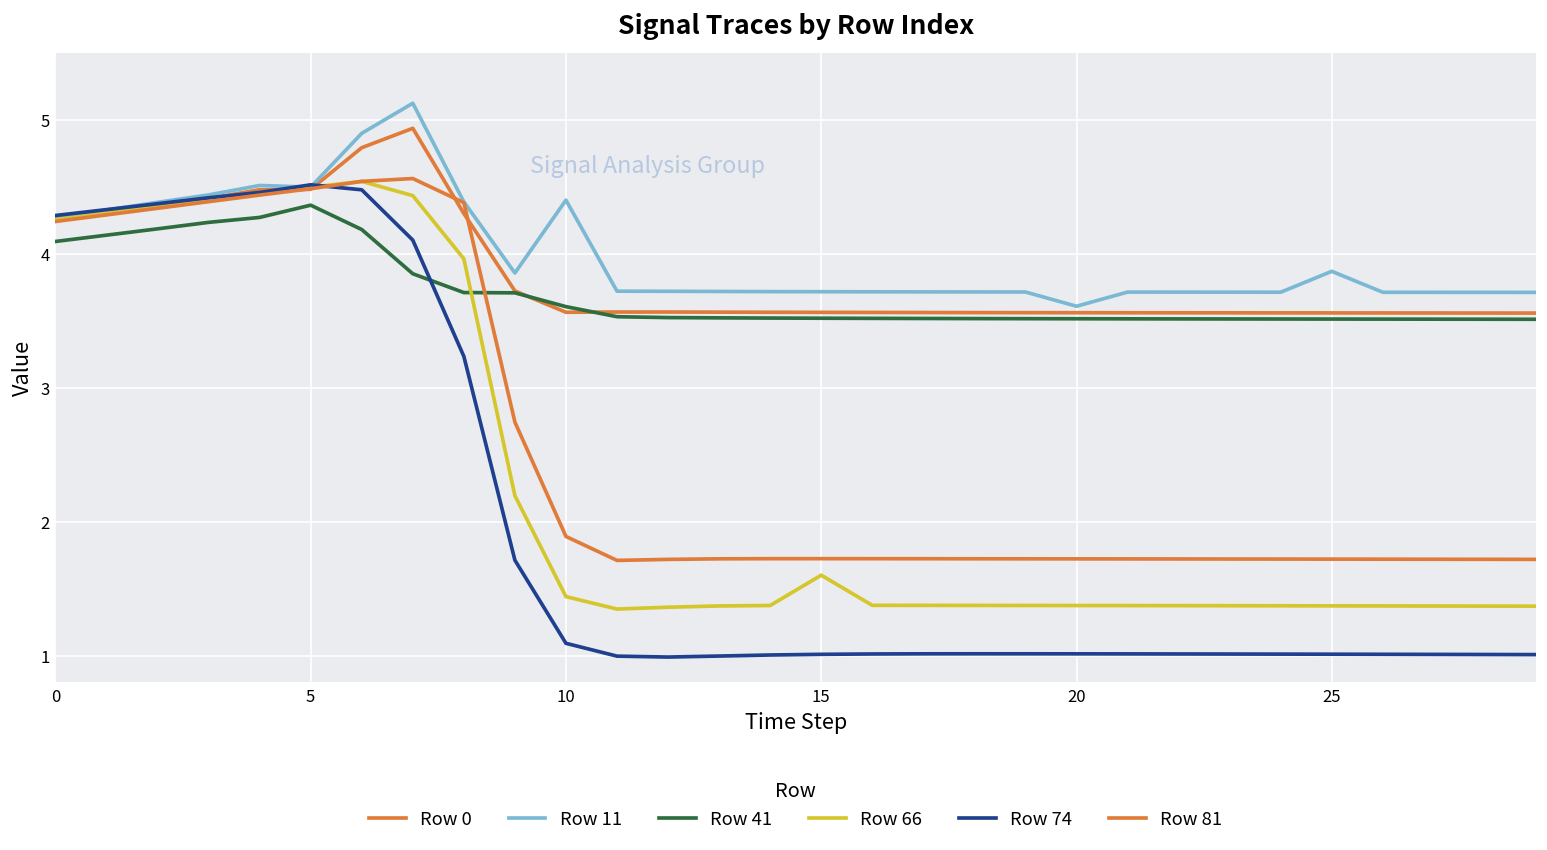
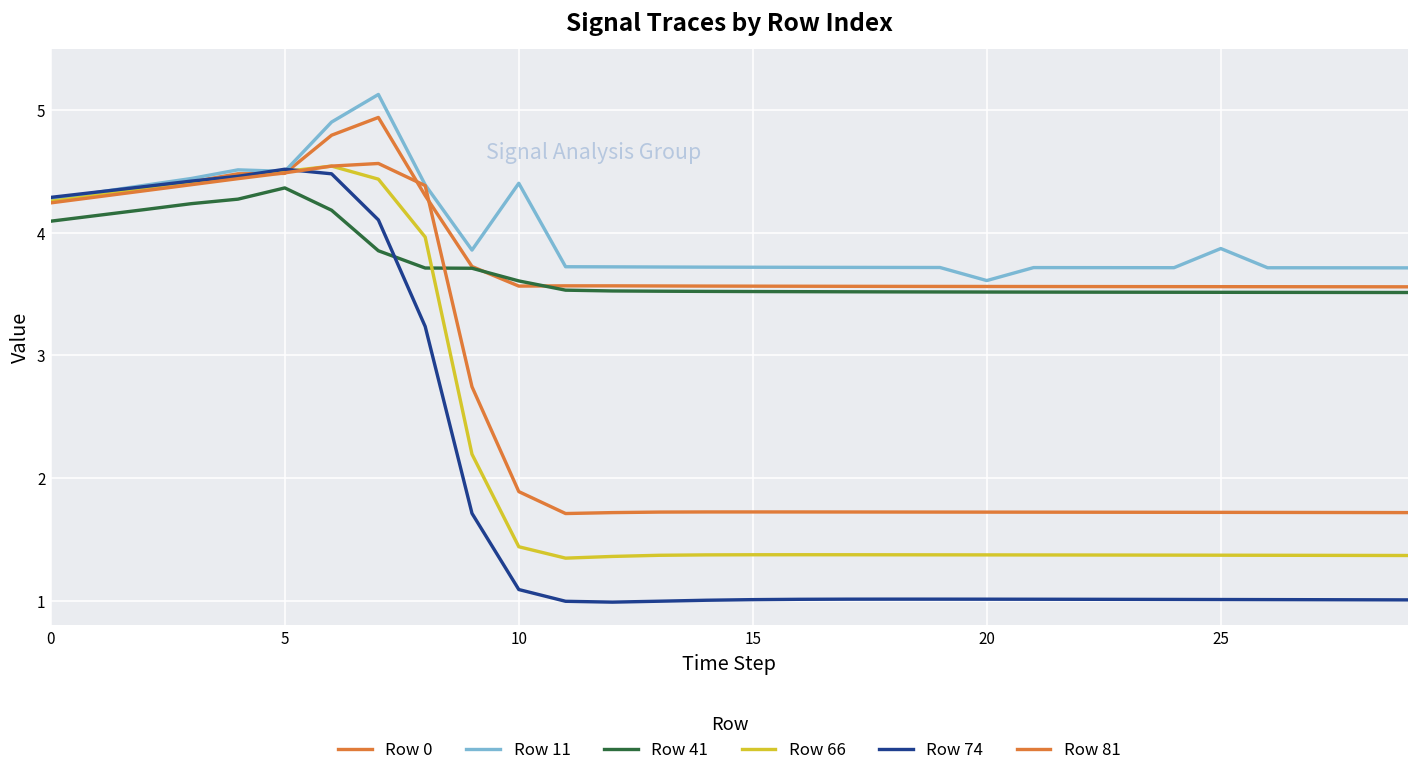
Row 66, 15: 1.60 -> 1.38
